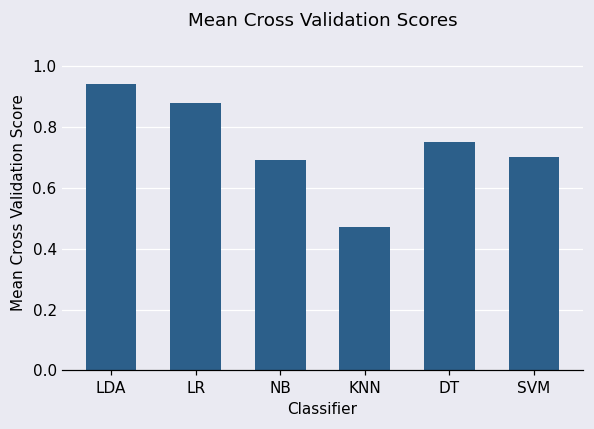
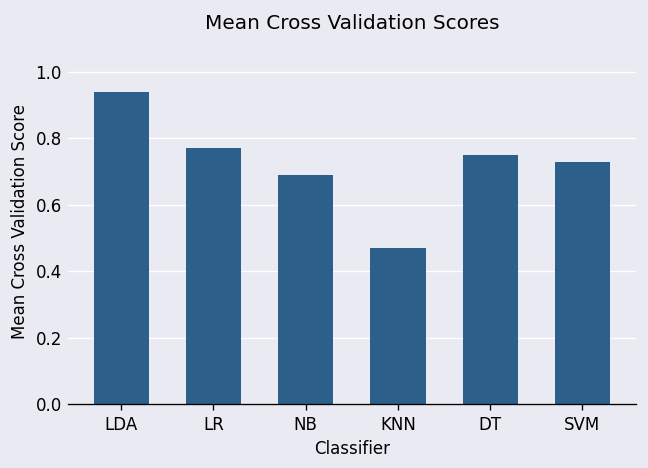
LR: 0.88 -> 0.77
SVM: 0.70 -> 0.73
